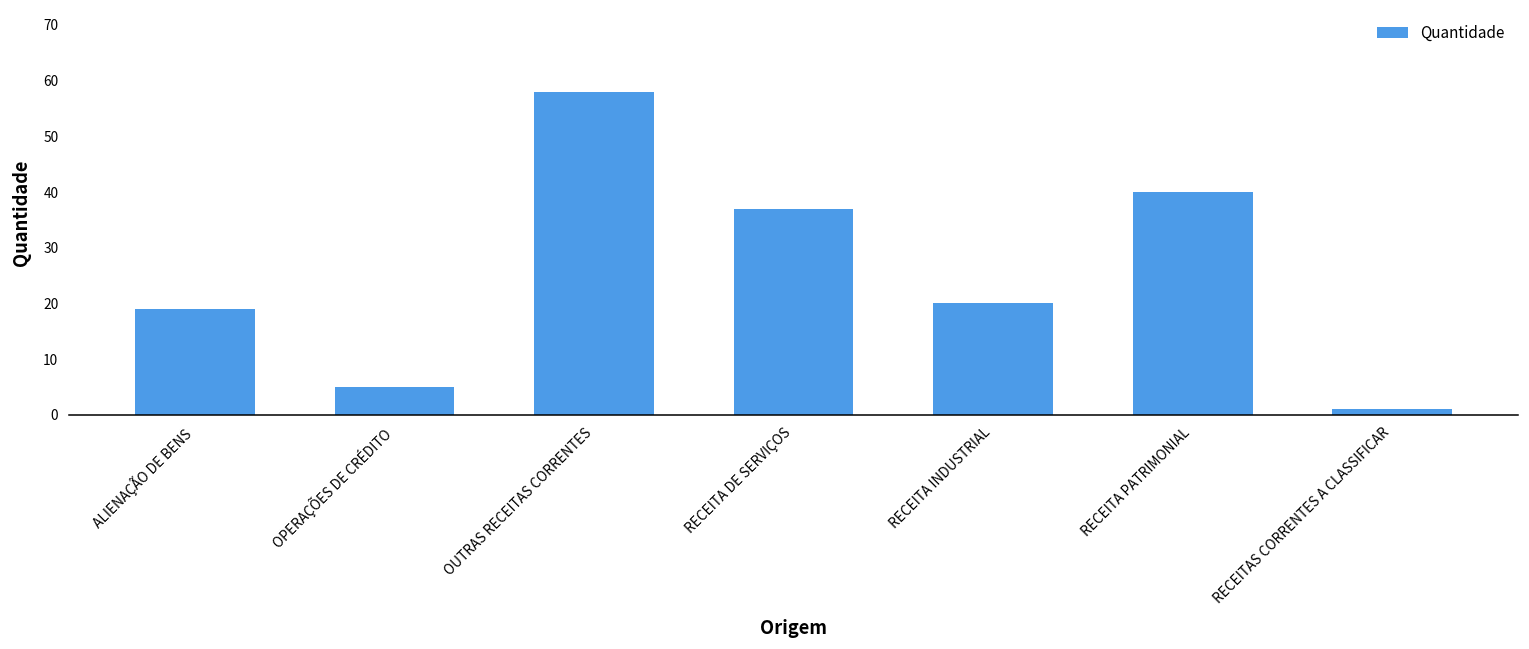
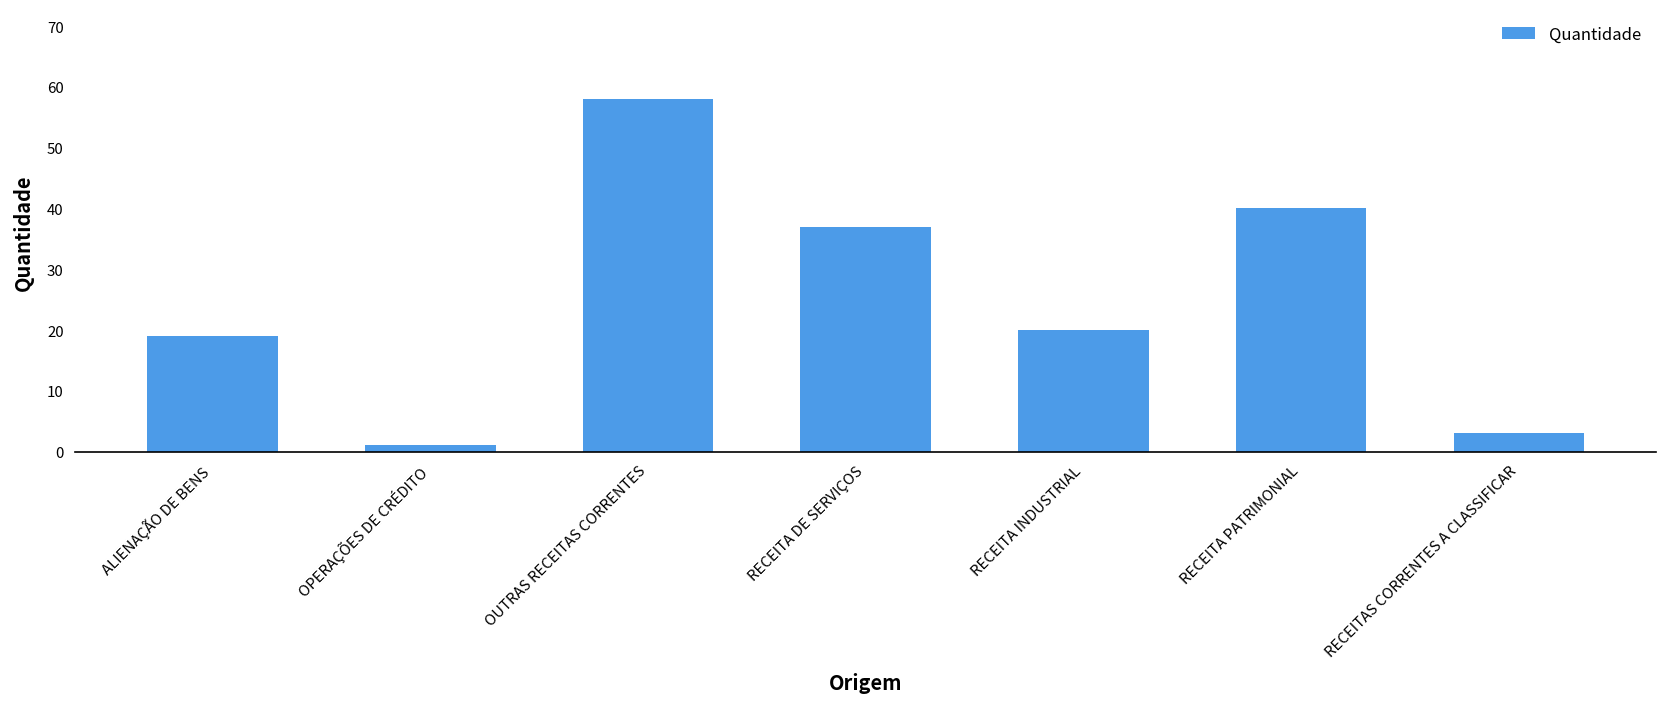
OPERAÇÕES DE CRÉDITO: 5 -> 1
RECEITAS CORRENTES A CLASSIFICAR: 1 -> 3
